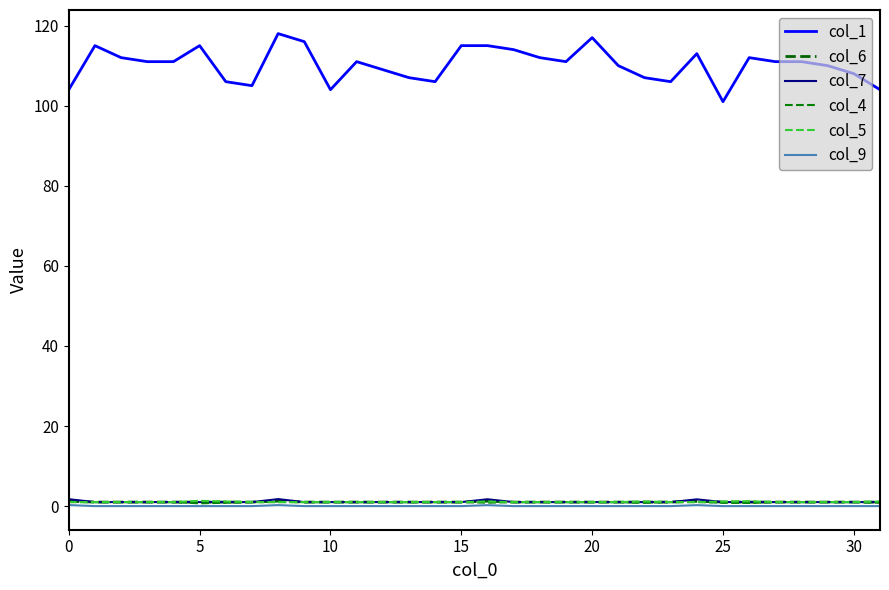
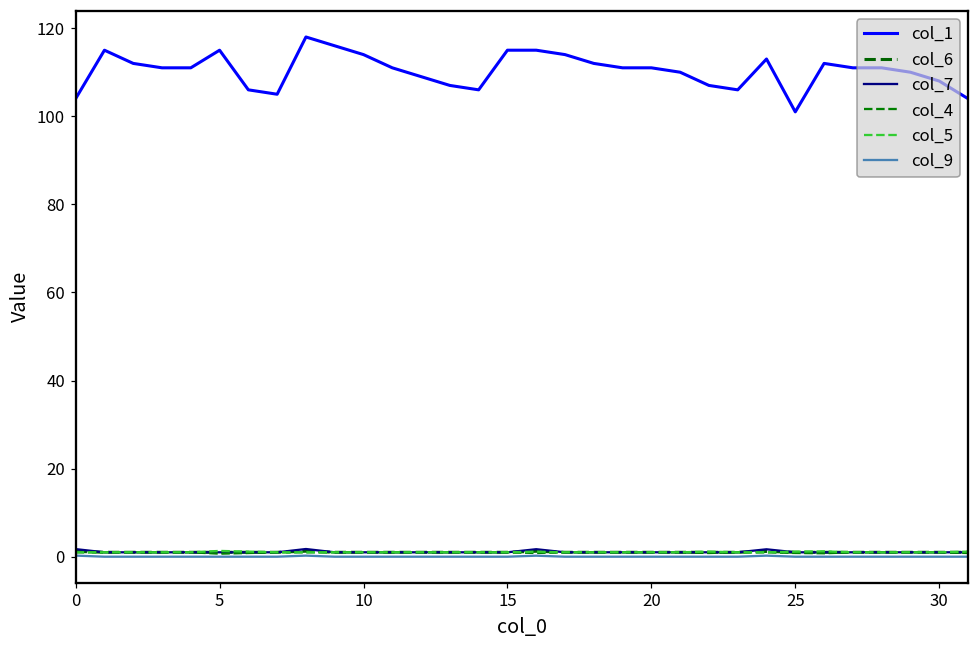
col_1, 10: 104 -> 114
col_1, 20: 117 -> 111
